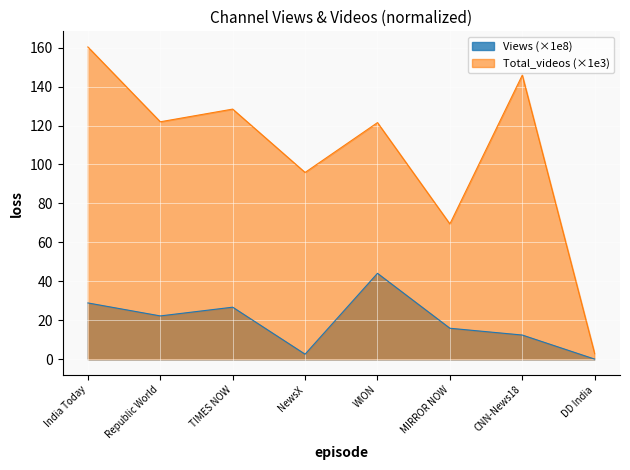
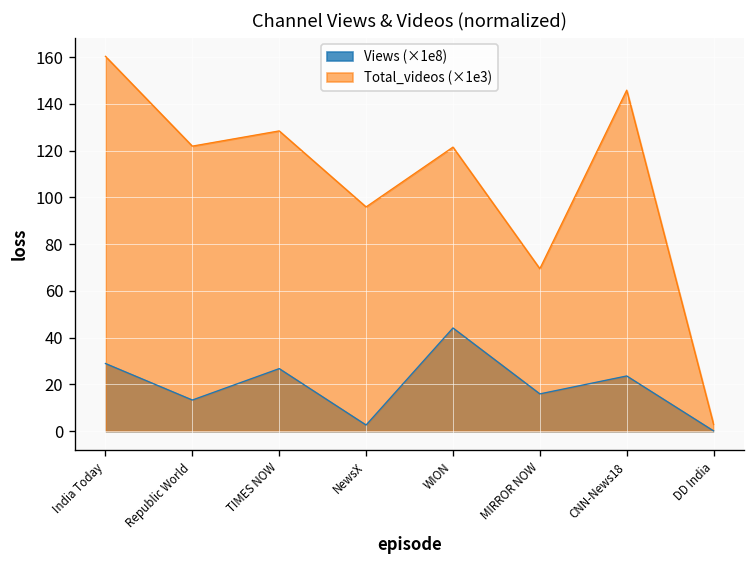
Views (×1e8), Republic World: 22 -> 13
Views (×1e8), CNN-News18: 12 -> 24
